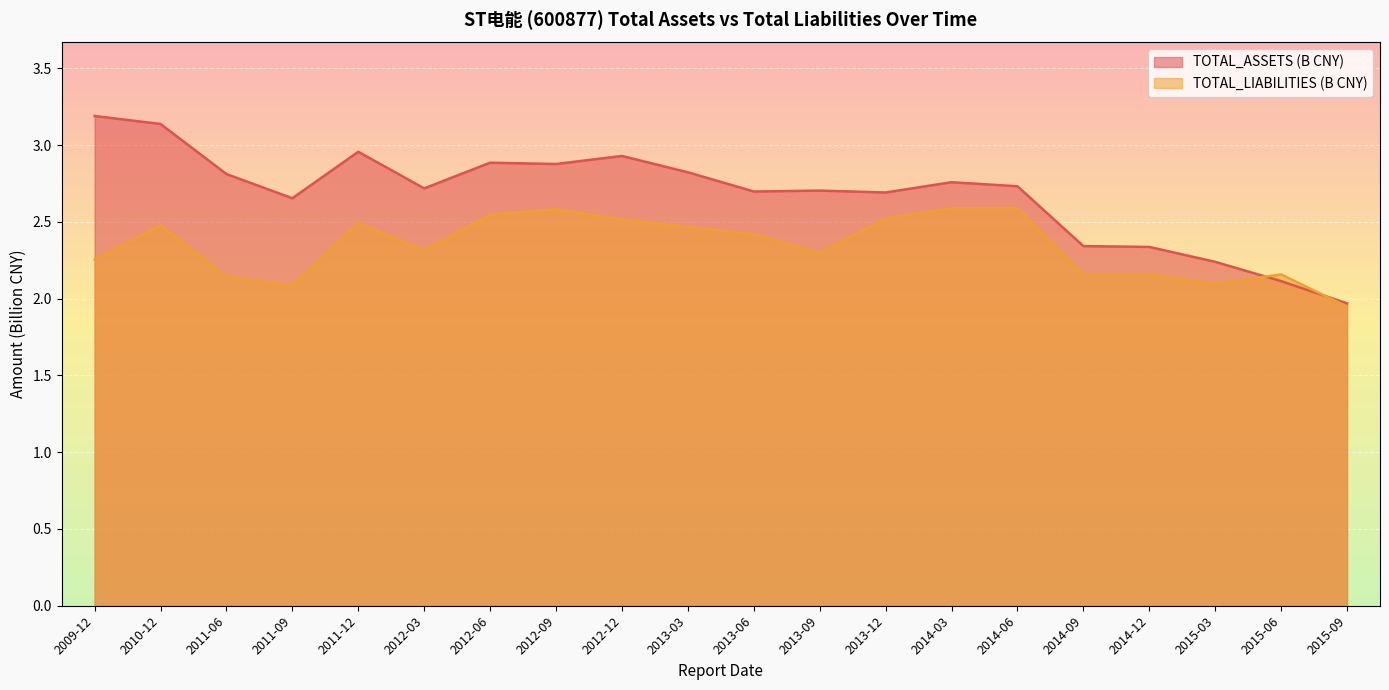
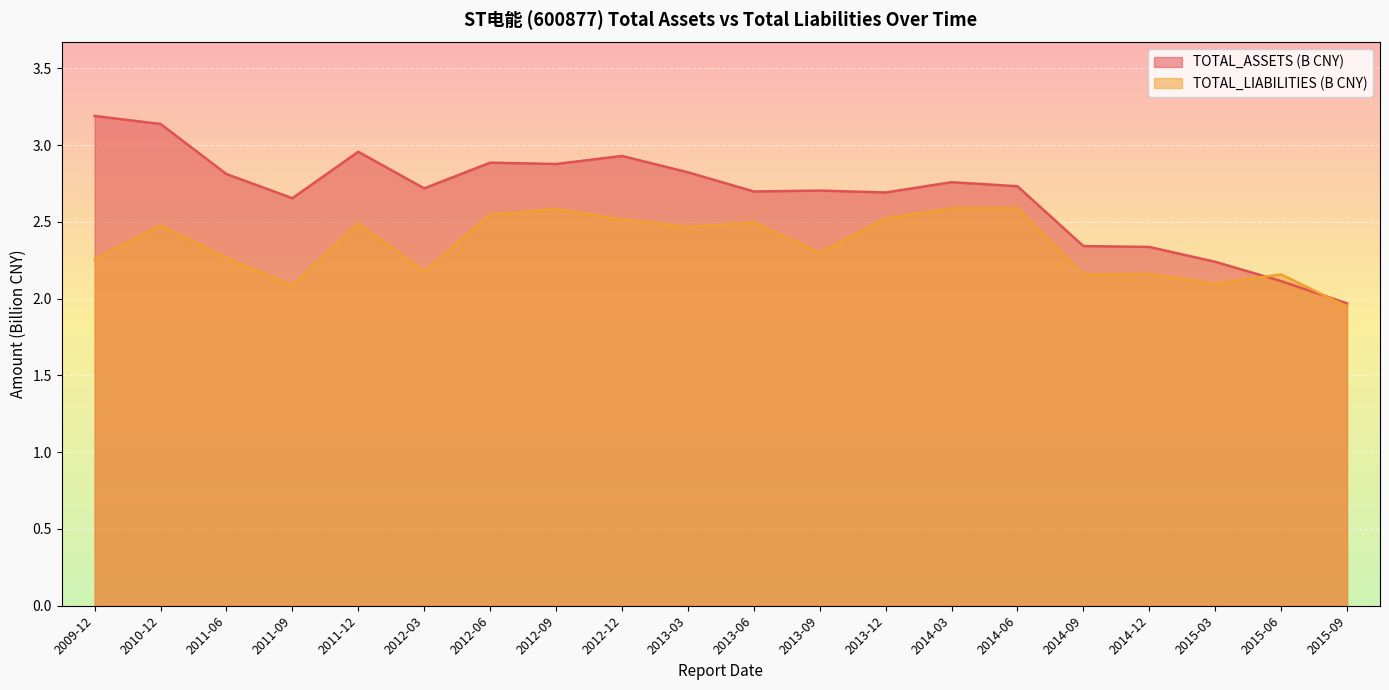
TOTAL_LIABILITIES (B CNY), 2011-06: 2.14 -> 2.27
TOTAL_LIABILITIES (B CNY), 2012-03: 2.32 -> 2.17
TOTAL_LIABILITIES (B CNY), 2013-06: 2.42 -> 2.50
